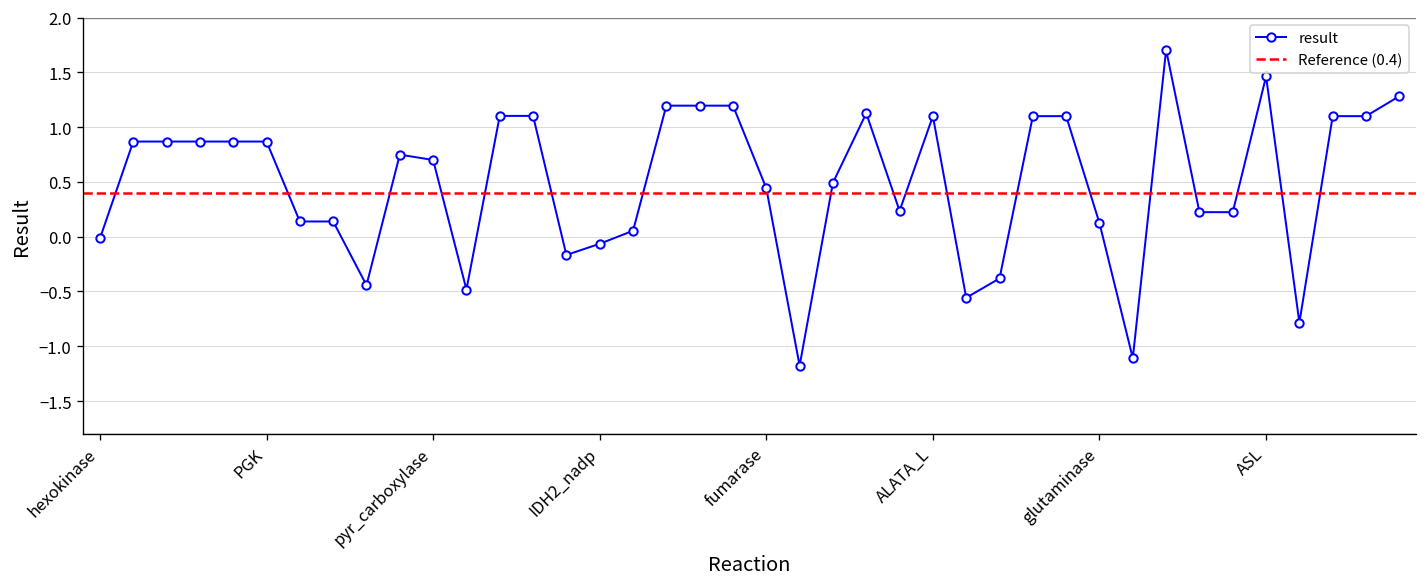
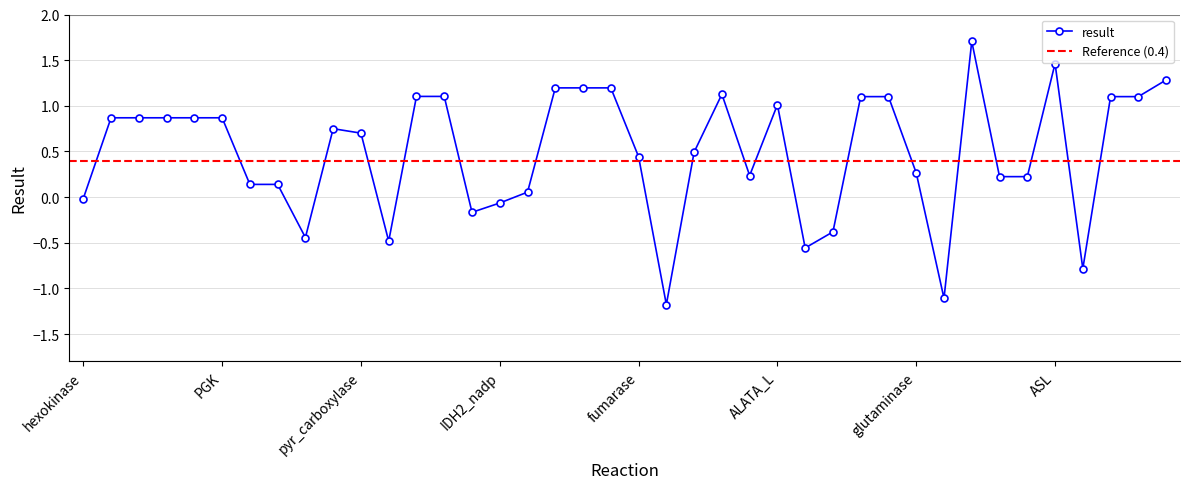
ALATA_L: 1.1 -> 1.0
glutaminase: 0.1 -> 0.3
